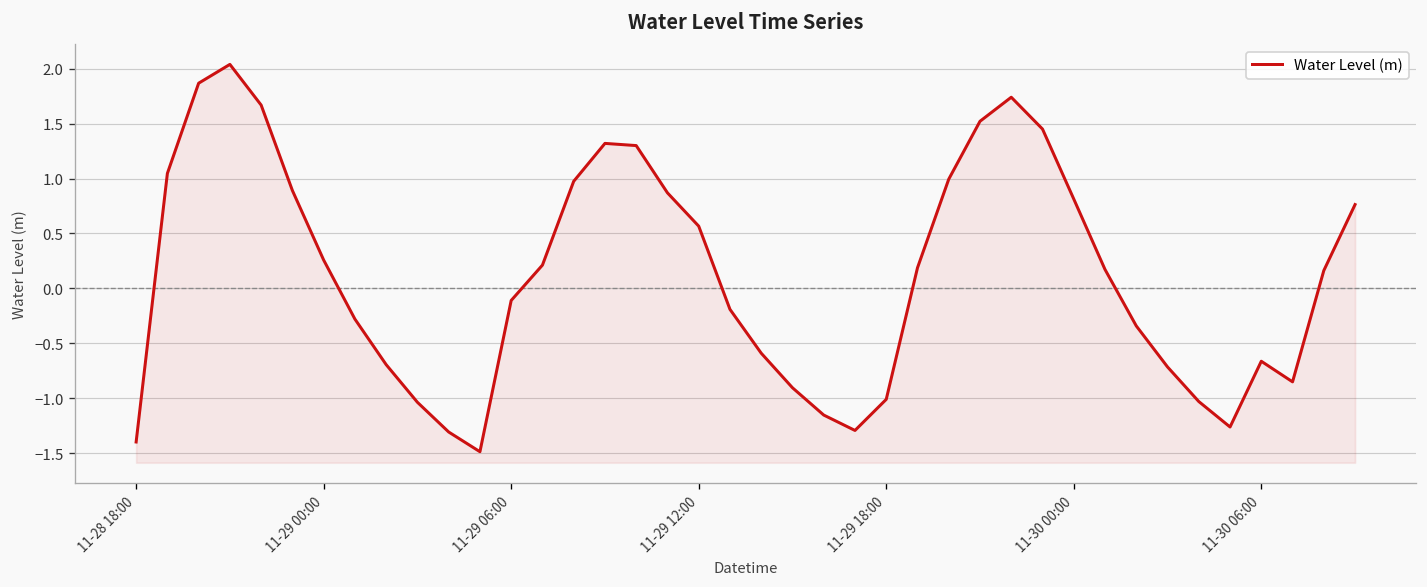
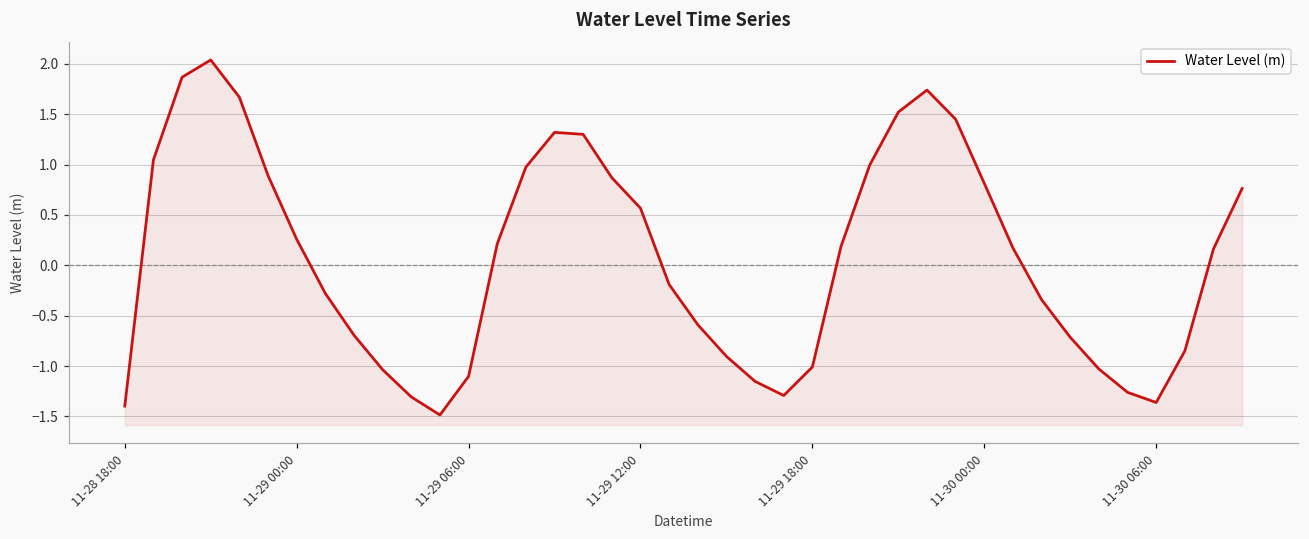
11-29 06:00: -0.1 -> -1.1
11-30 06:00: -0.7 -> -1.4
